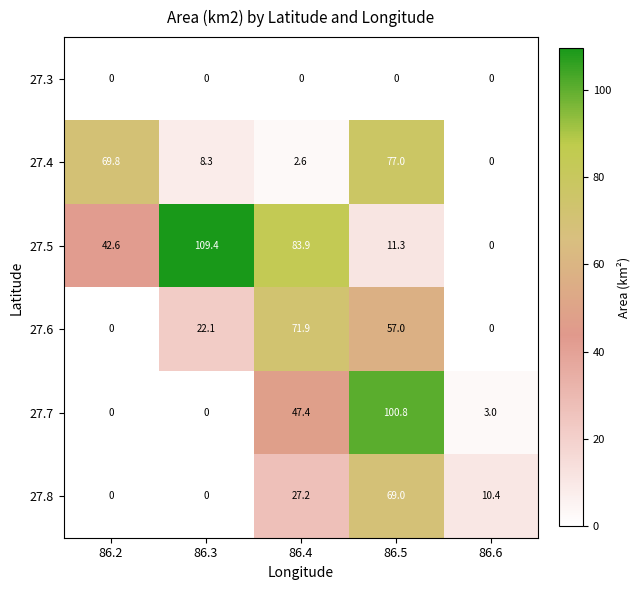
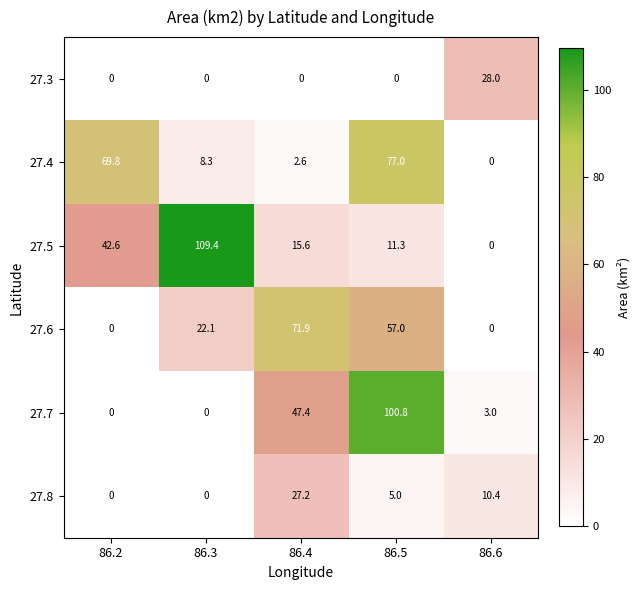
27.3, 86.6: 0 -> 28.0
27.5, 86.4: 83.9 -> 15.6
27.8, 86.5: 69.0 -> 5.0
